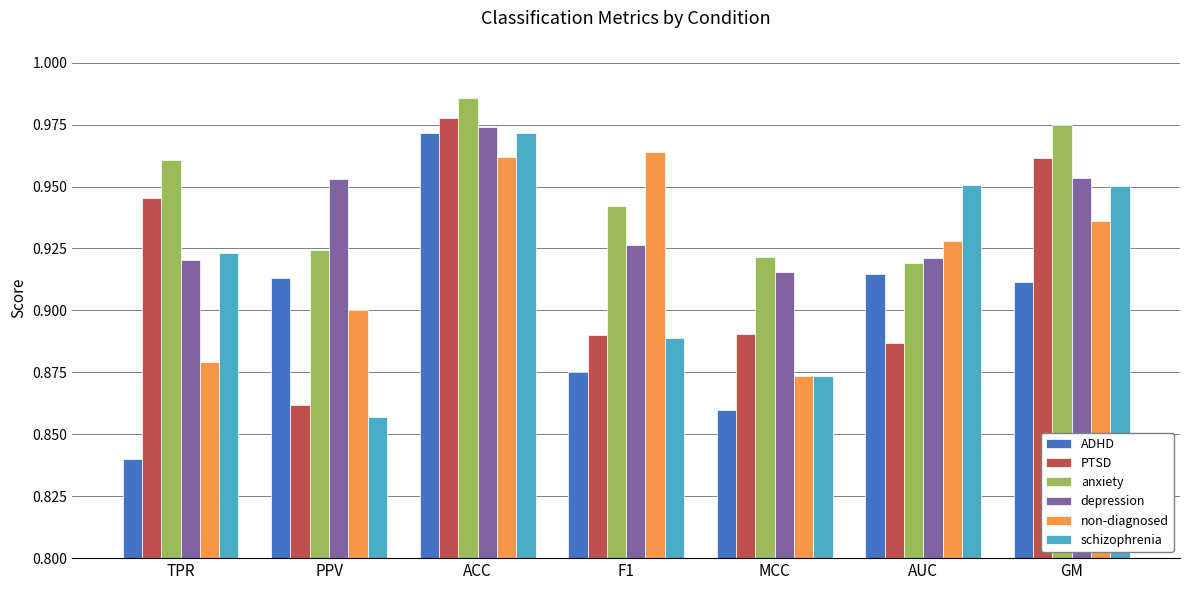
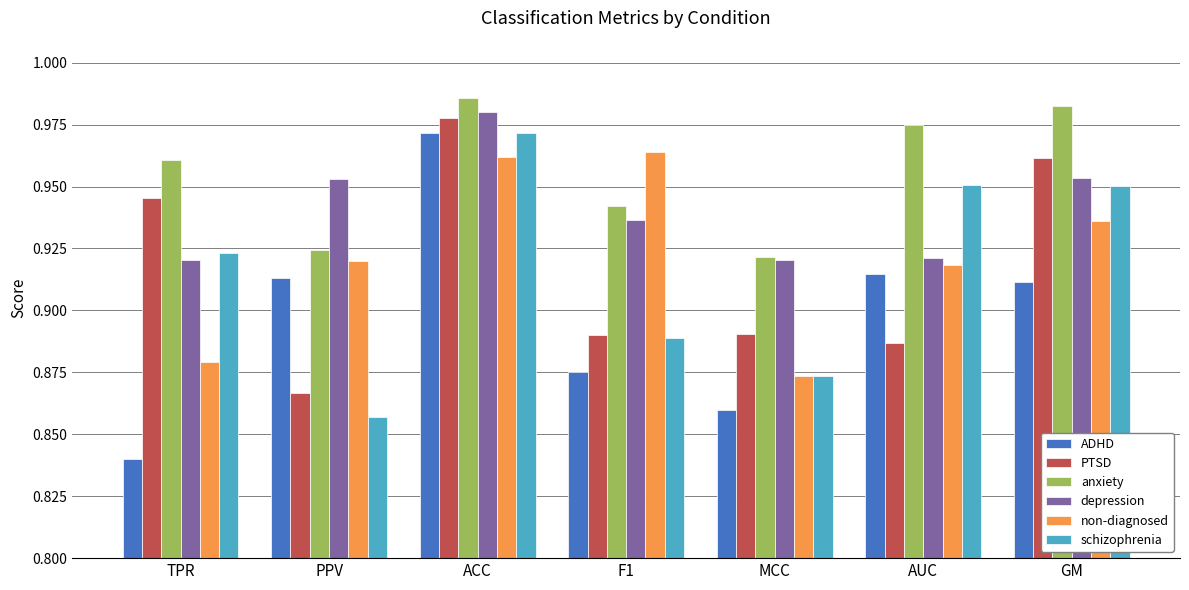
PTSD, PPV: 0.862 -> 0.867
non-diagnosed, PPV: 0.90 -> 0.92
depression, ACC: 0.974 -> 0.980
depression, F1: 0.926 -> 0.936
depression, MCC: 0.915 -> 0.920
anxiety, AUC: 0.919 -> 0.975
non-diagnosed, AUC: 0.928 -> 0.918
anxiety, GM: 0.975 -> 0.982
